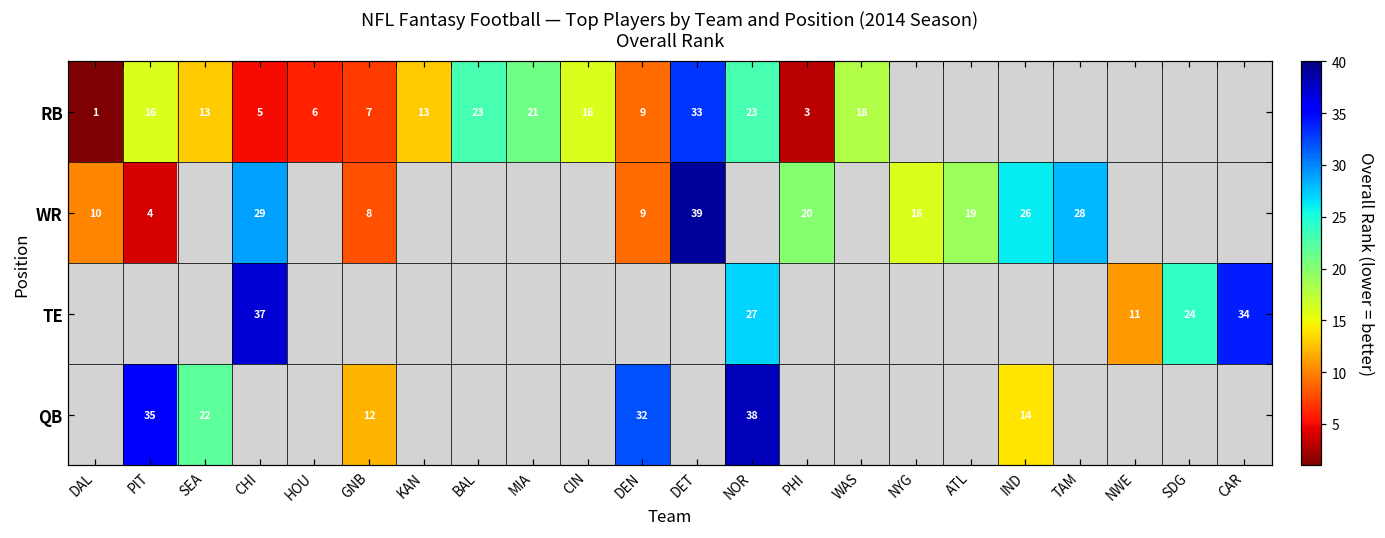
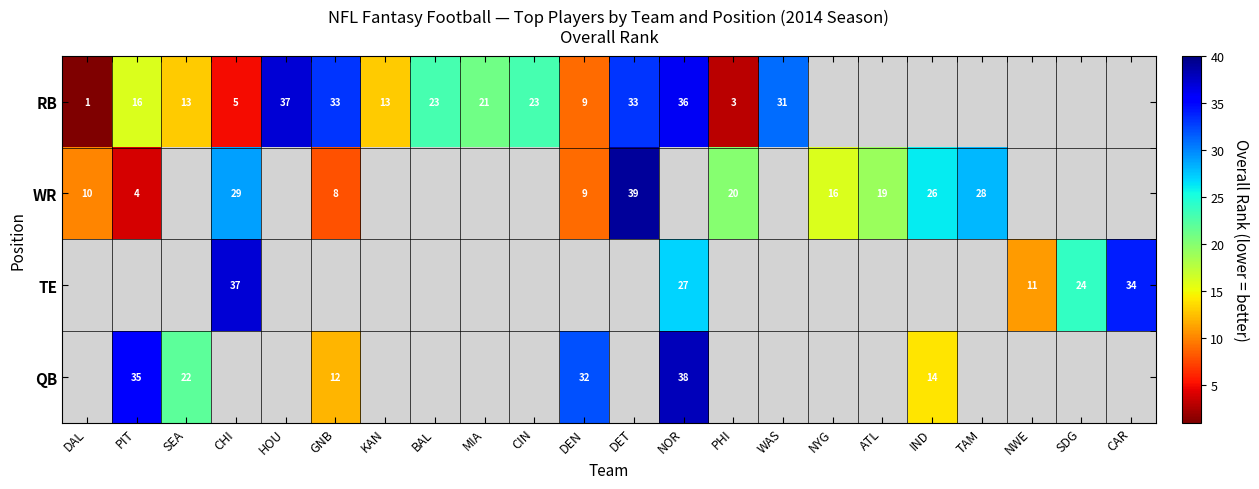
RB, HOU: 6 -> 37
RB, GNB: 7 -> 33
RB, CIN: 16 -> 23
RB, NOR: 23 -> 36
RB, WAS: 18 -> 31
